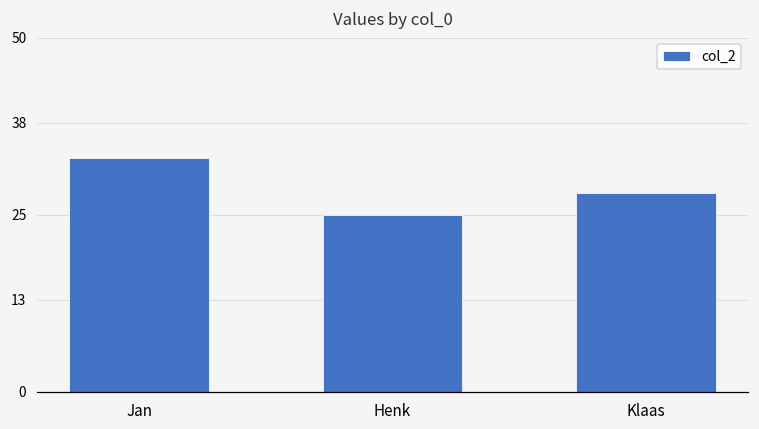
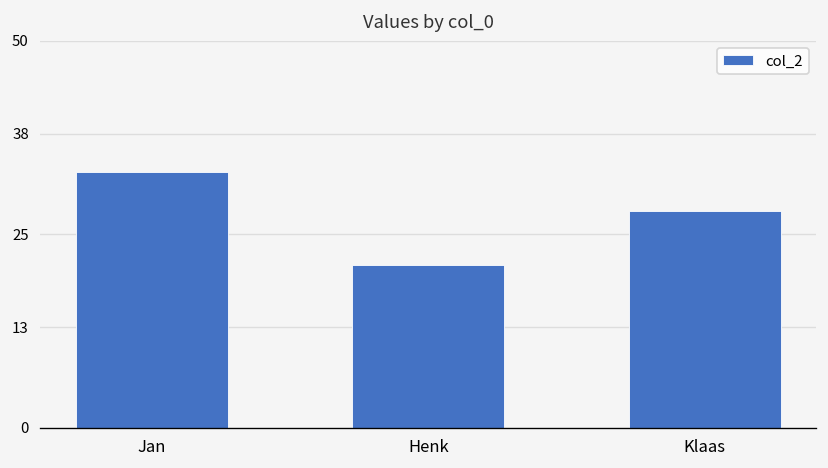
Henk: 25 -> 21
